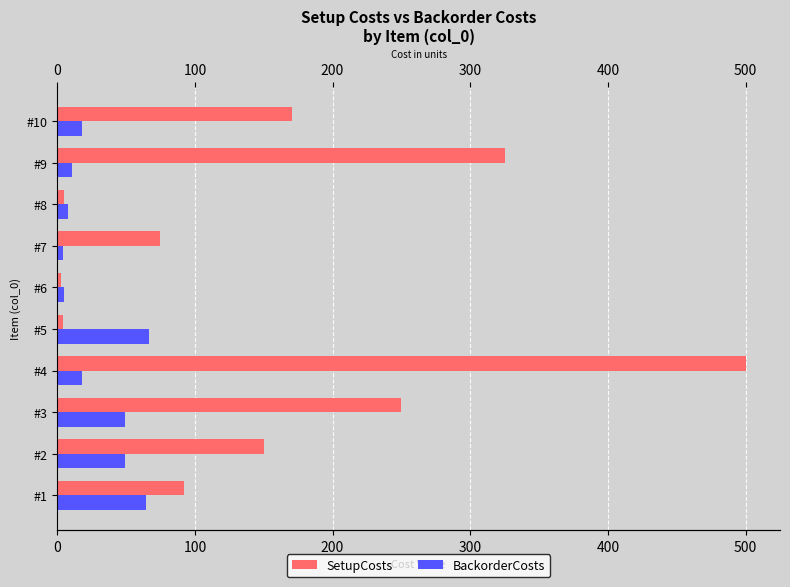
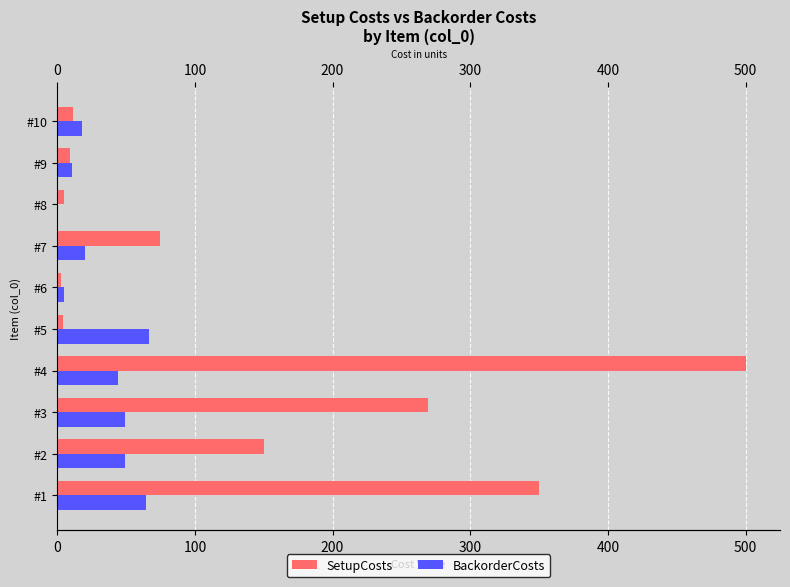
SetupCosts, #10: 170 -> 12
SetupCosts, #9: 325 -> 9
BackorderCosts, #8: 8 -> 0
BackorderCosts, #7: 4 -> 20
BackorderCosts, #4: 18 -> 44
SetupCosts, #3: 250 -> 269
SetupCosts, #1: 92 -> 350
